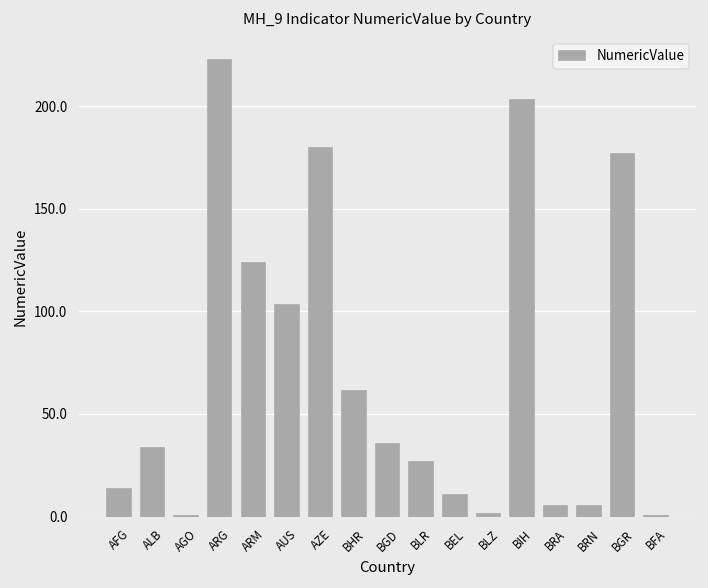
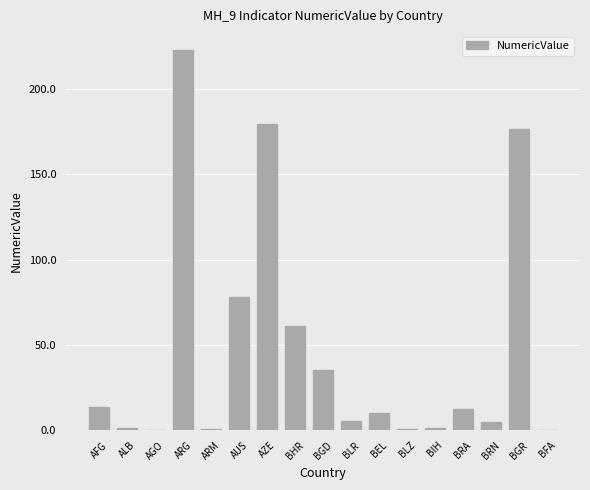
ALB: 33 -> 1
ARM: 124 -> 1
AUS: 103 -> 78
BLR: 26 -> 6
BIH: 203 -> 2
BRA: 5 -> 12
